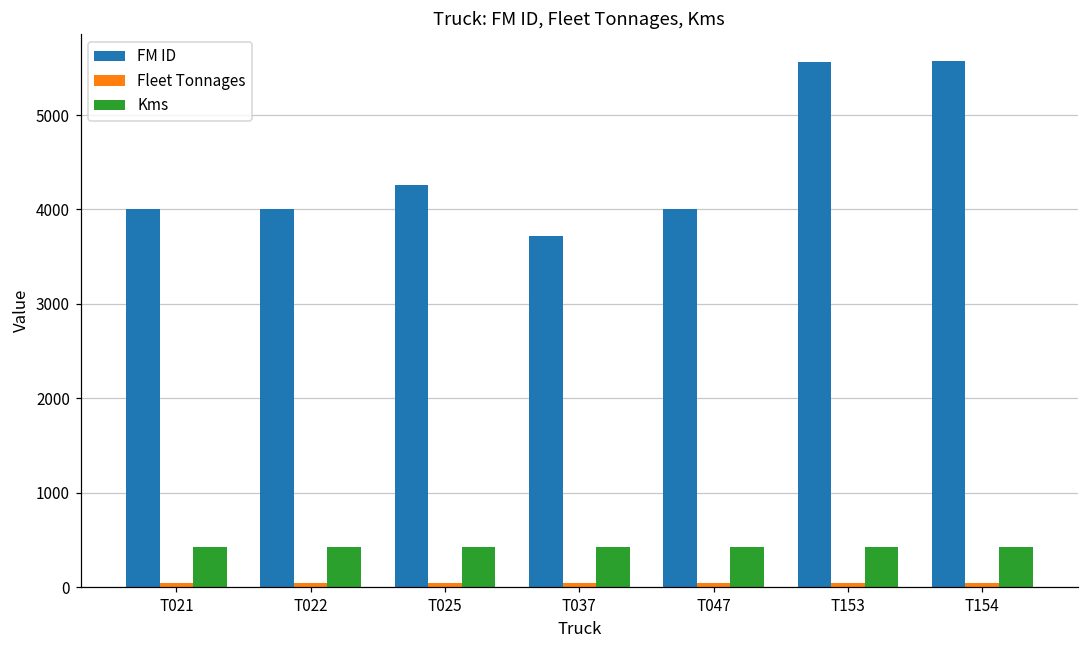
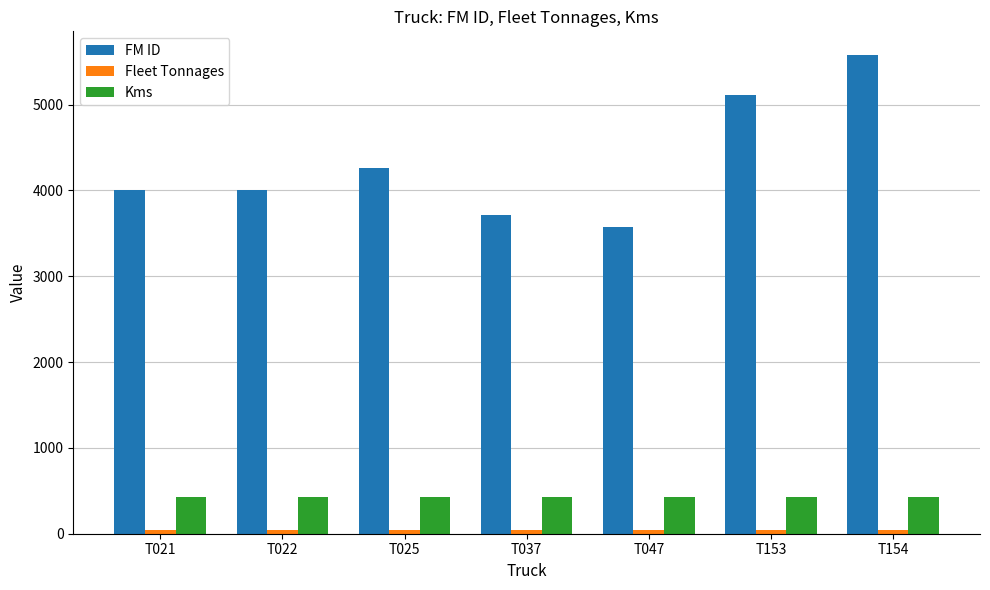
FM ID, T047: 4000 -> 3600
FM ID, T153: 5600 -> 5100
